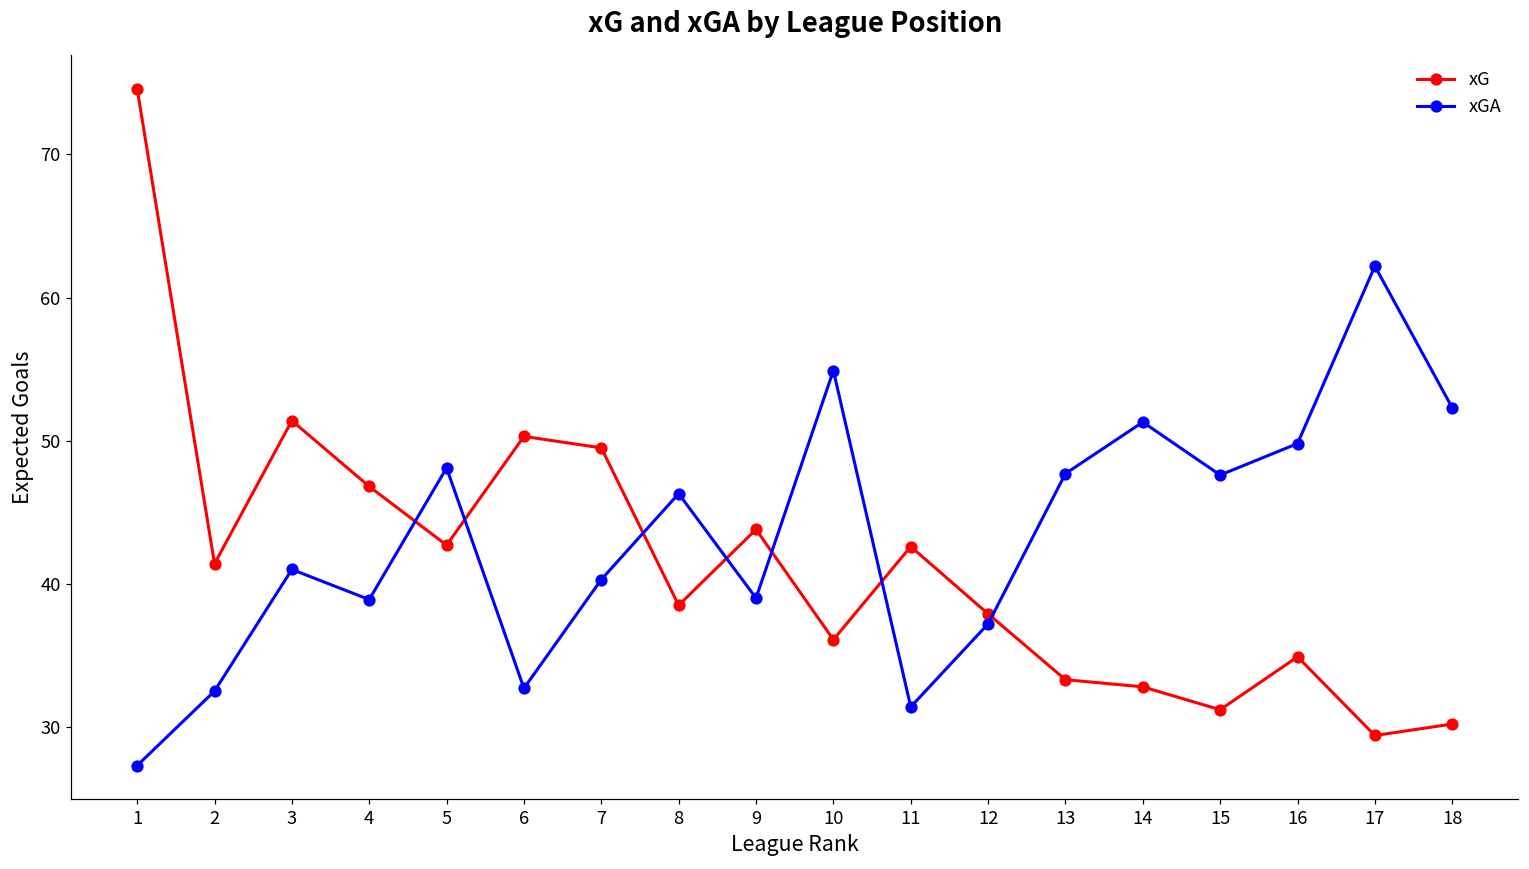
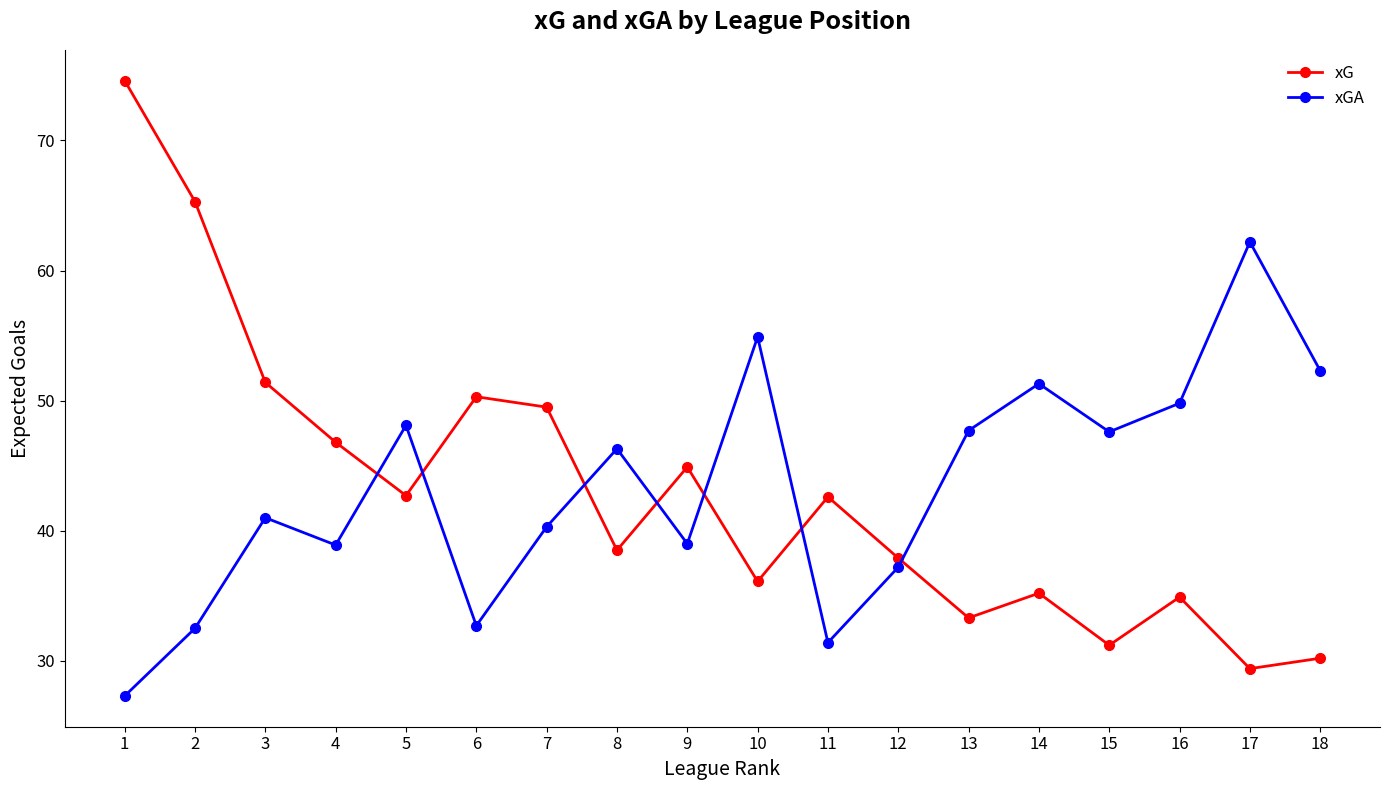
xG, 2: 41.4 -> 65.3
xG, 9: 43.8 -> 44.9
xG, 14: 32.8 -> 35.2
